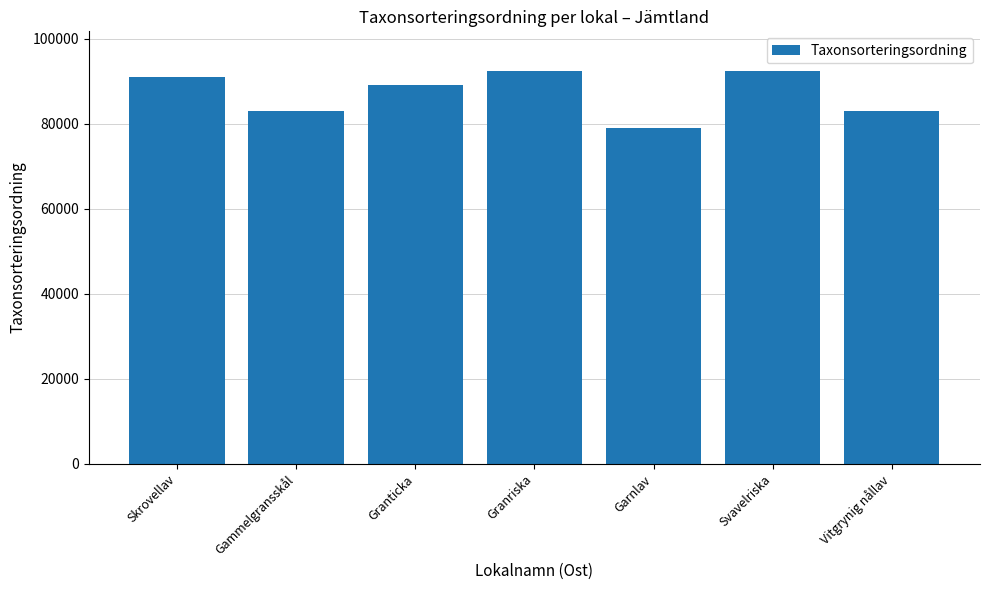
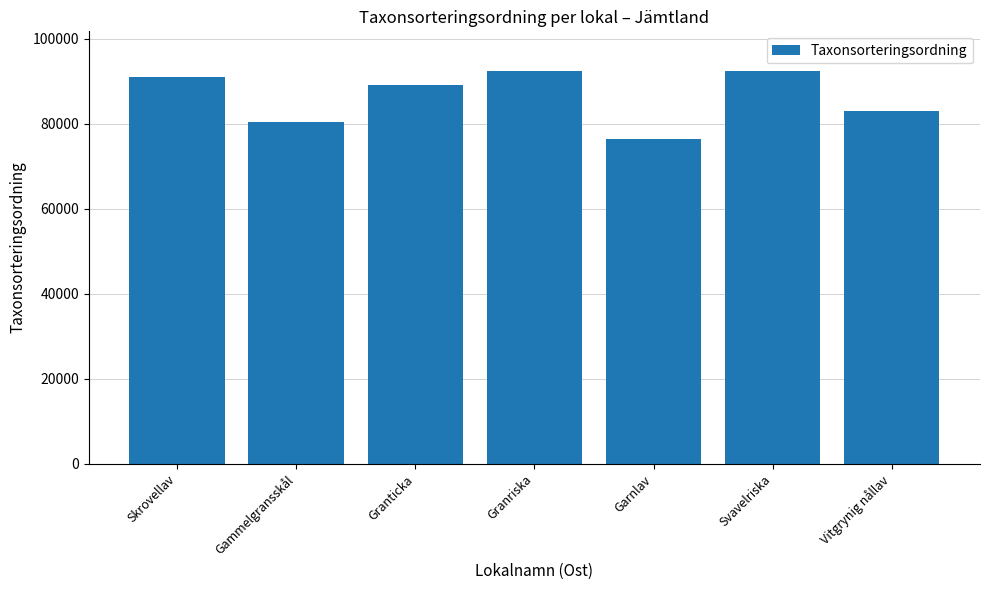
Gammelgransskål: 83000 -> 80000
Garnlav: 79000 -> 76000
